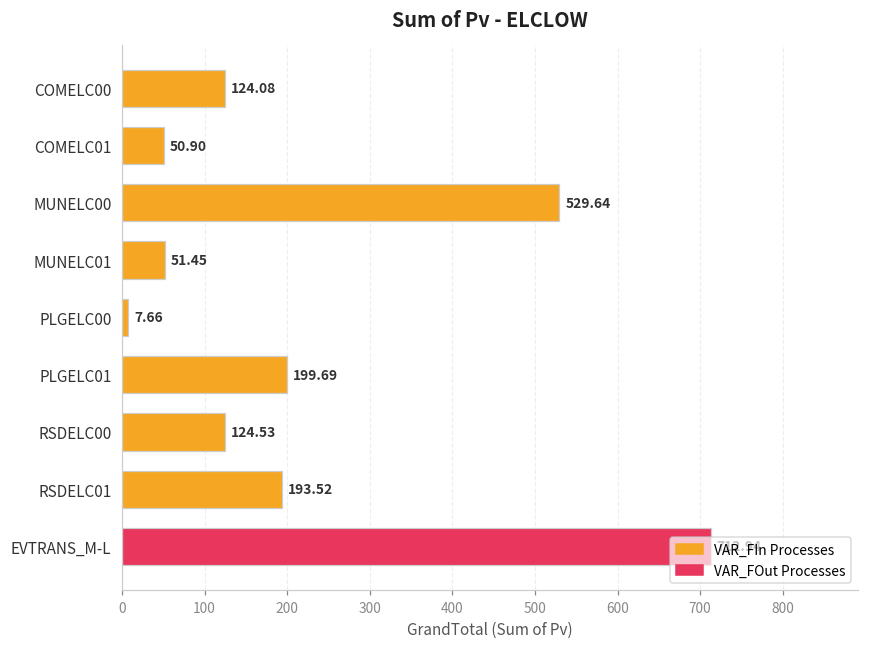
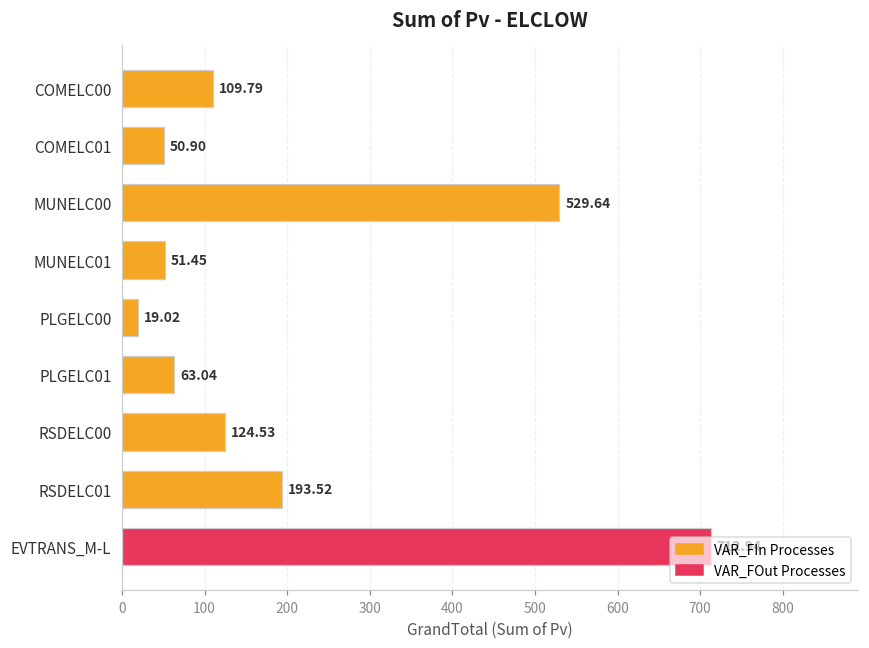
COMELC00: 124.08 -> 109.79
PLGELC00: 7.66 -> 19.02
PLGELC01: 199.69 -> 63.04
